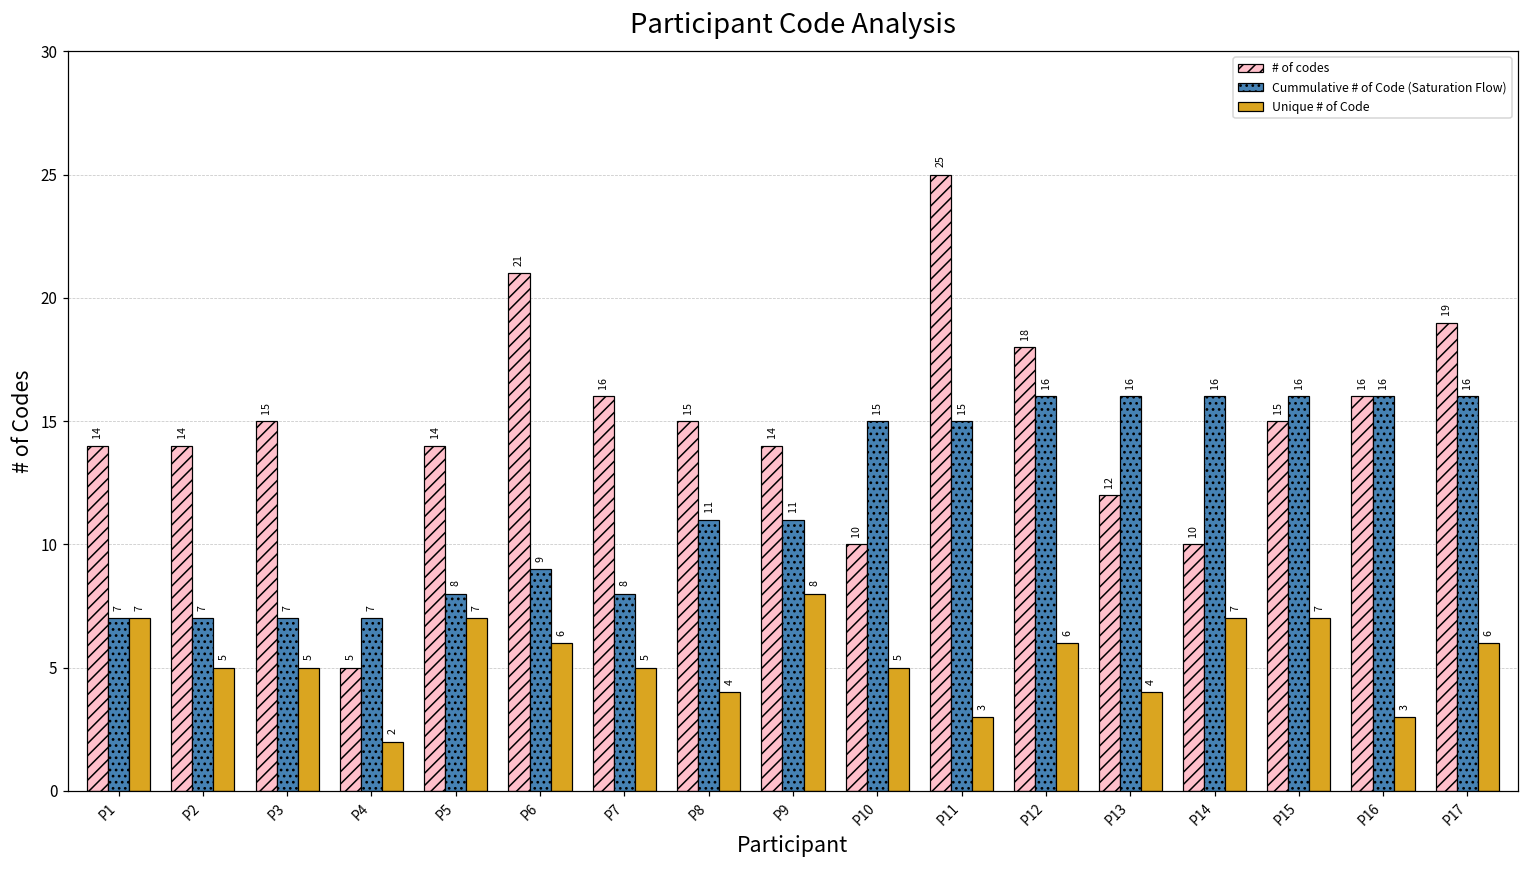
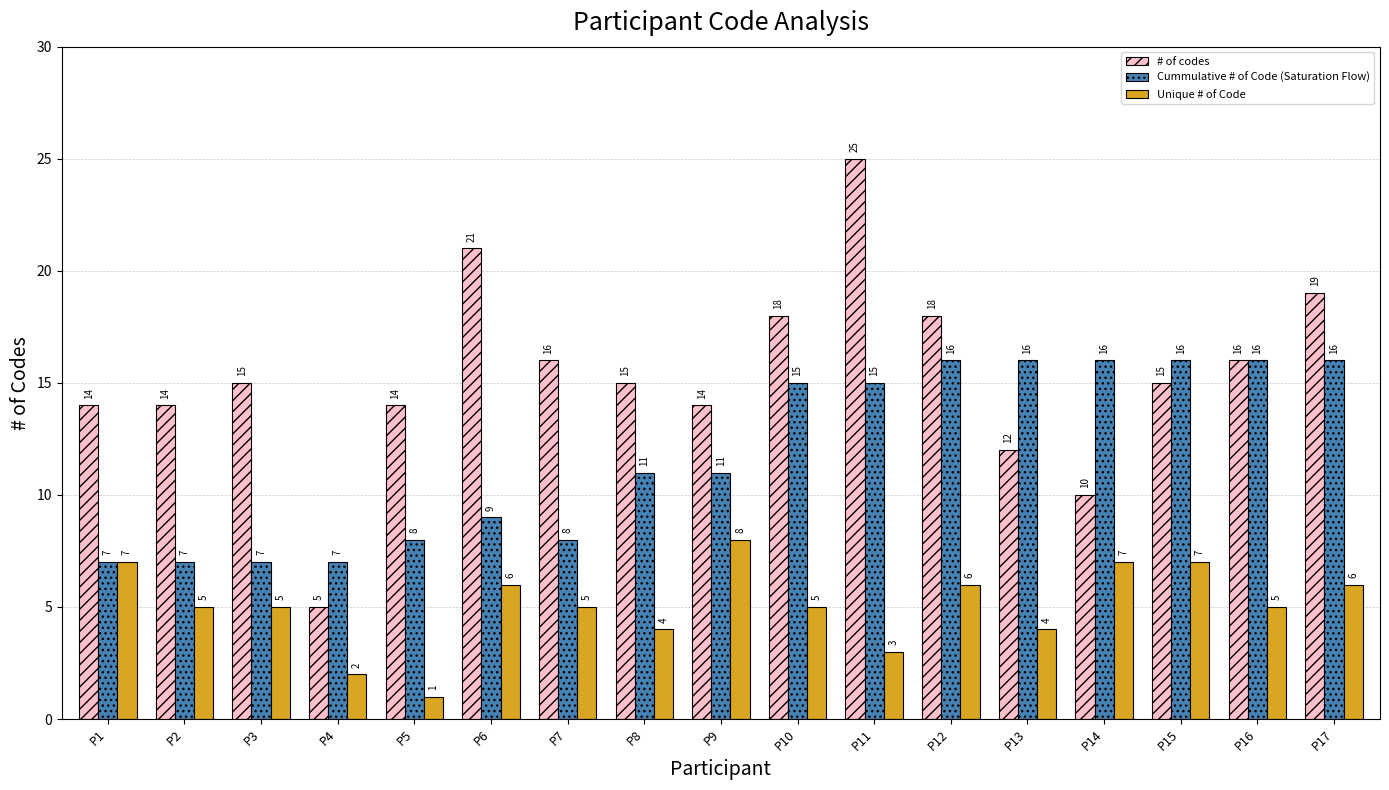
Unique # of Code, P5: 7 -> 1
# of codes, P10: 10 -> 18
Unique # of Code, P16: 3 -> 5
